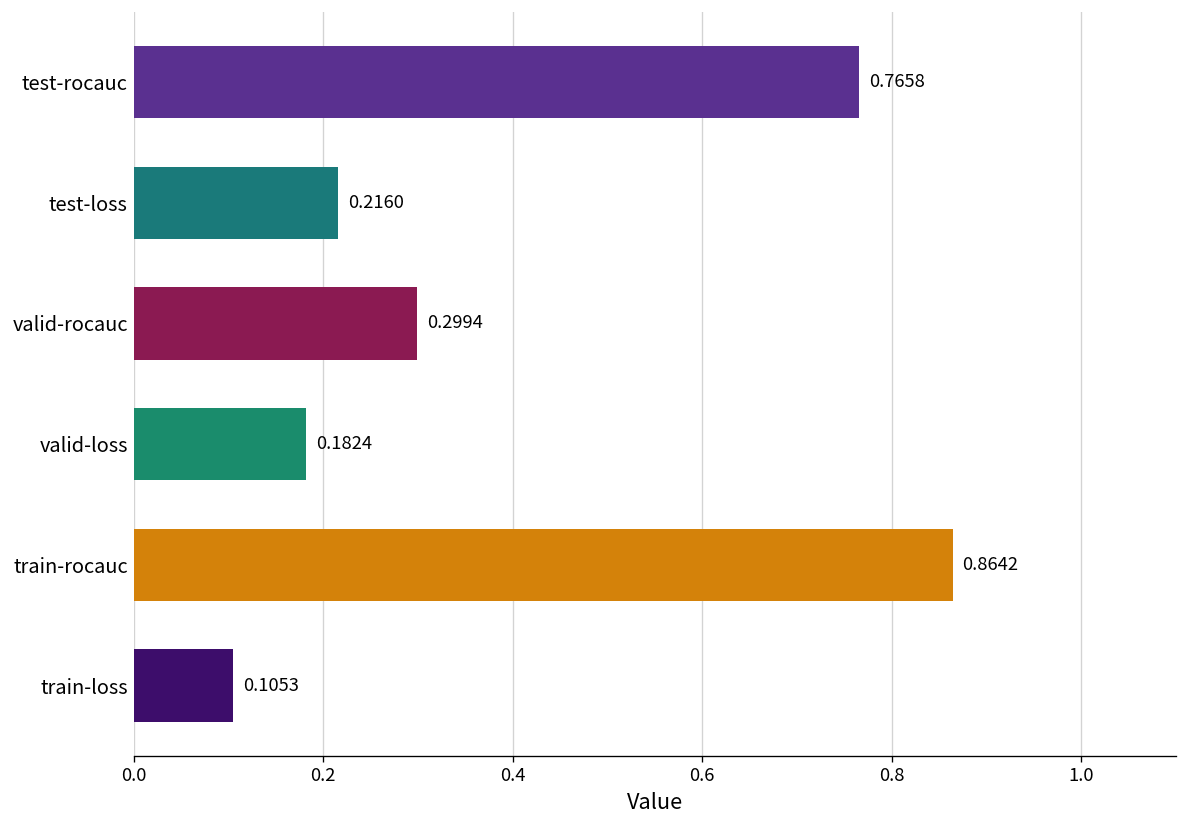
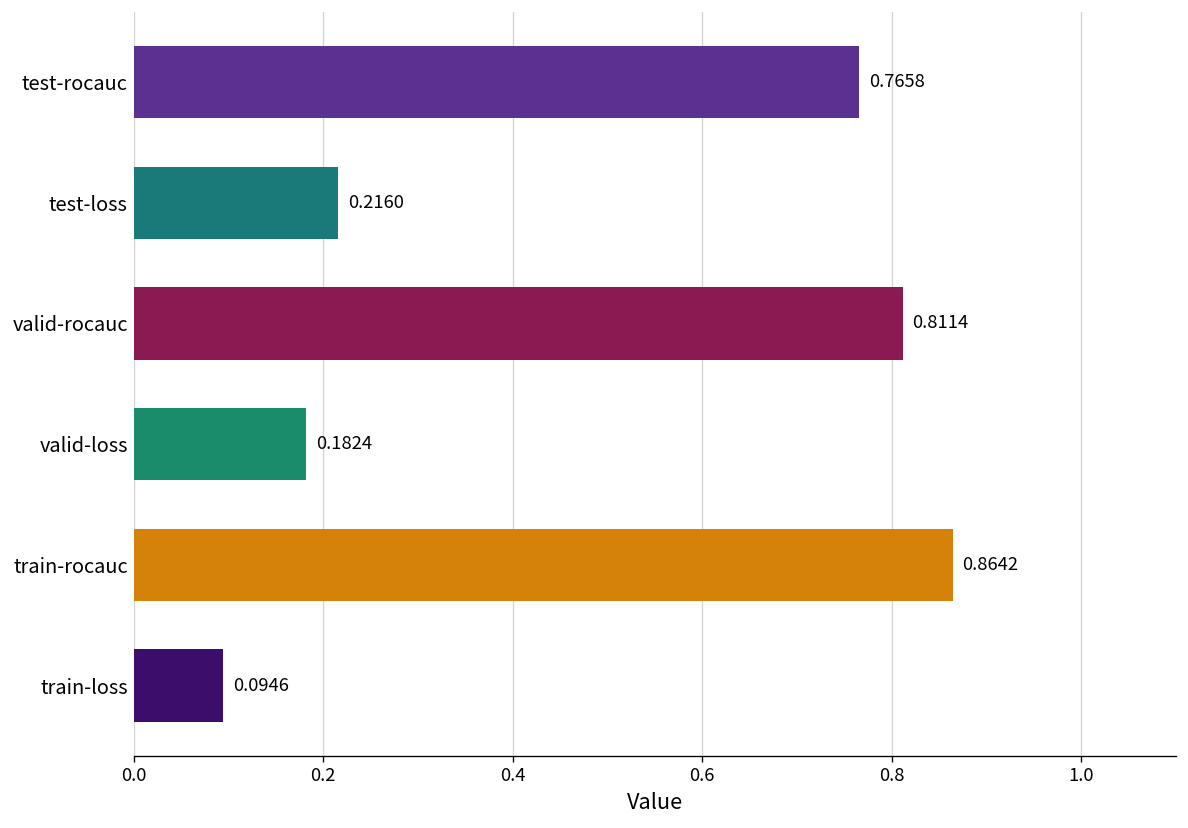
valid-rocauc: 0.2994 -> 0.8114
train-loss: 0.1053 -> 0.0946
